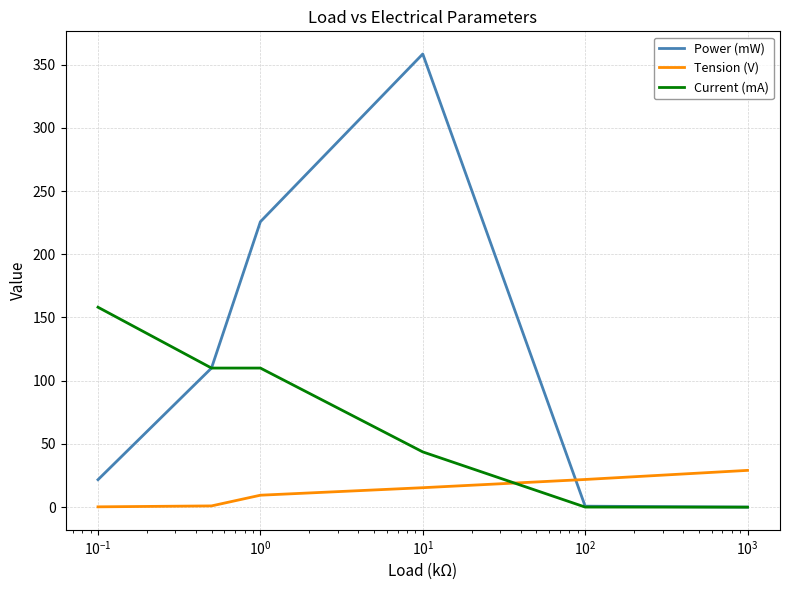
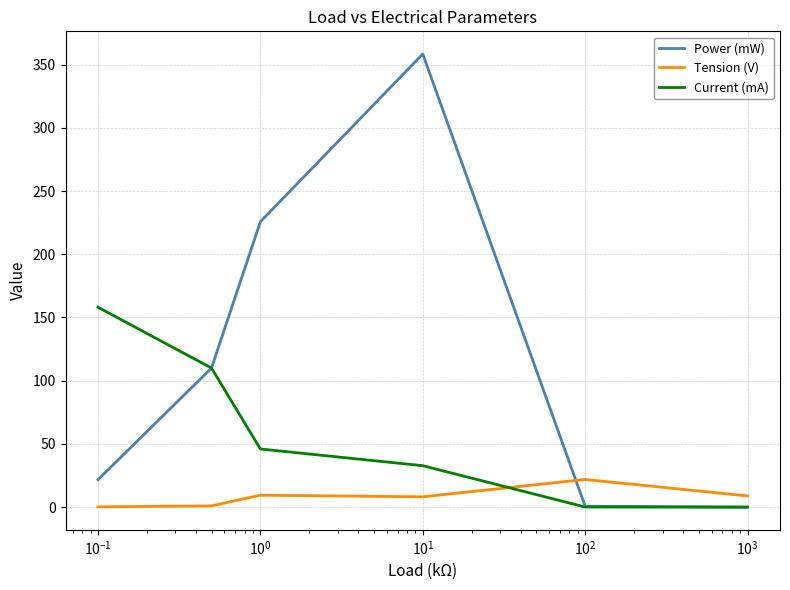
Current (mA), 10^0: 110 -> 46
Tension (V), 10^1: 15 -> 8
Current (mA), 10^1: 44 -> 33
Tension (V), 10^3: 29 -> 9
